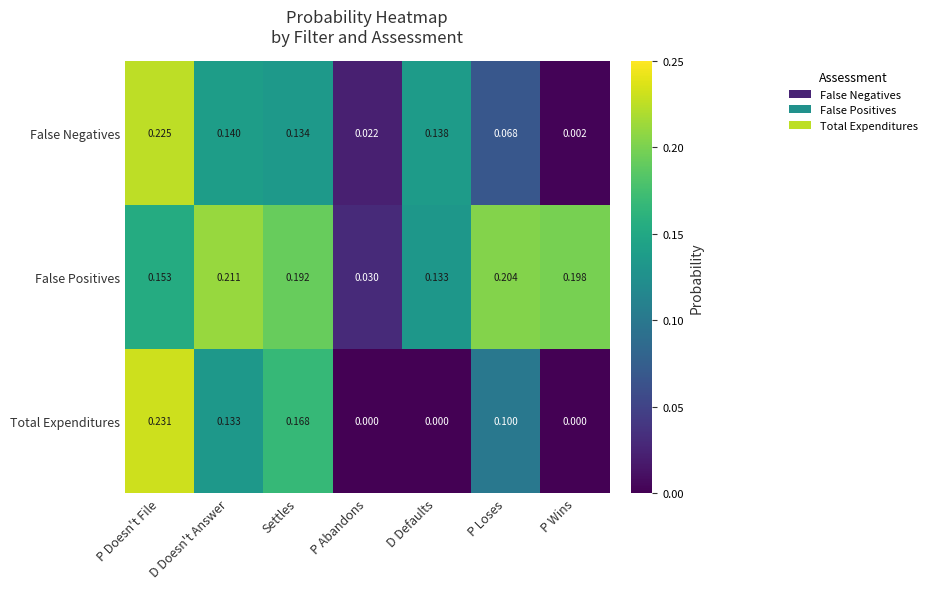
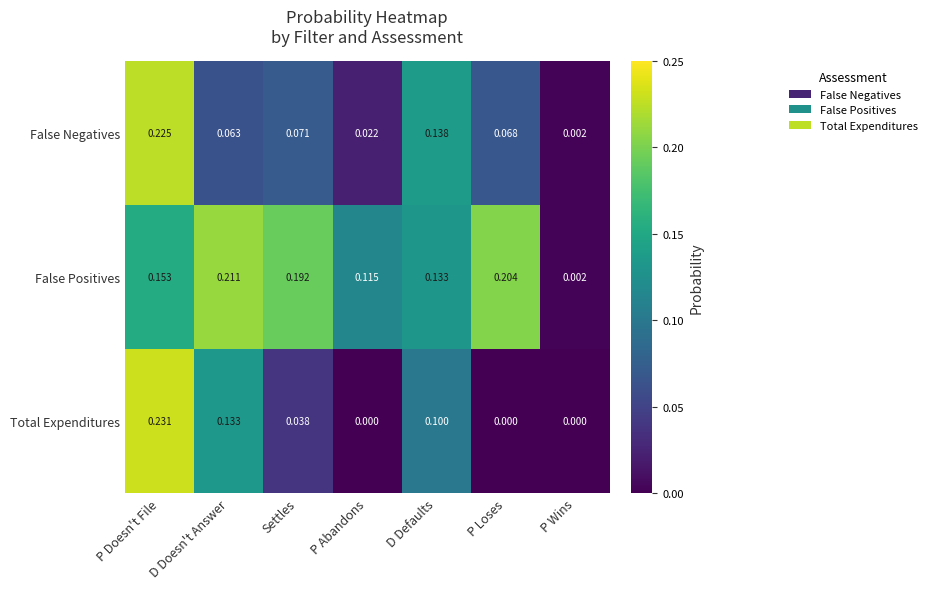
False Negatives, D Doesn't Answer: 0.140 -> 0.063
False Negatives, Settles: 0.134 -> 0.071
False Positives, P Abandons: 0.030 -> 0.115
False Positives, P Wins: 0.198 -> 0.002
Total Expenditures, Settles: 0.168 -> 0.038
Total Expenditures, D Defaults: 0.000 -> 0.100
Total Expenditures, P Loses: 0.100 -> 0.000
